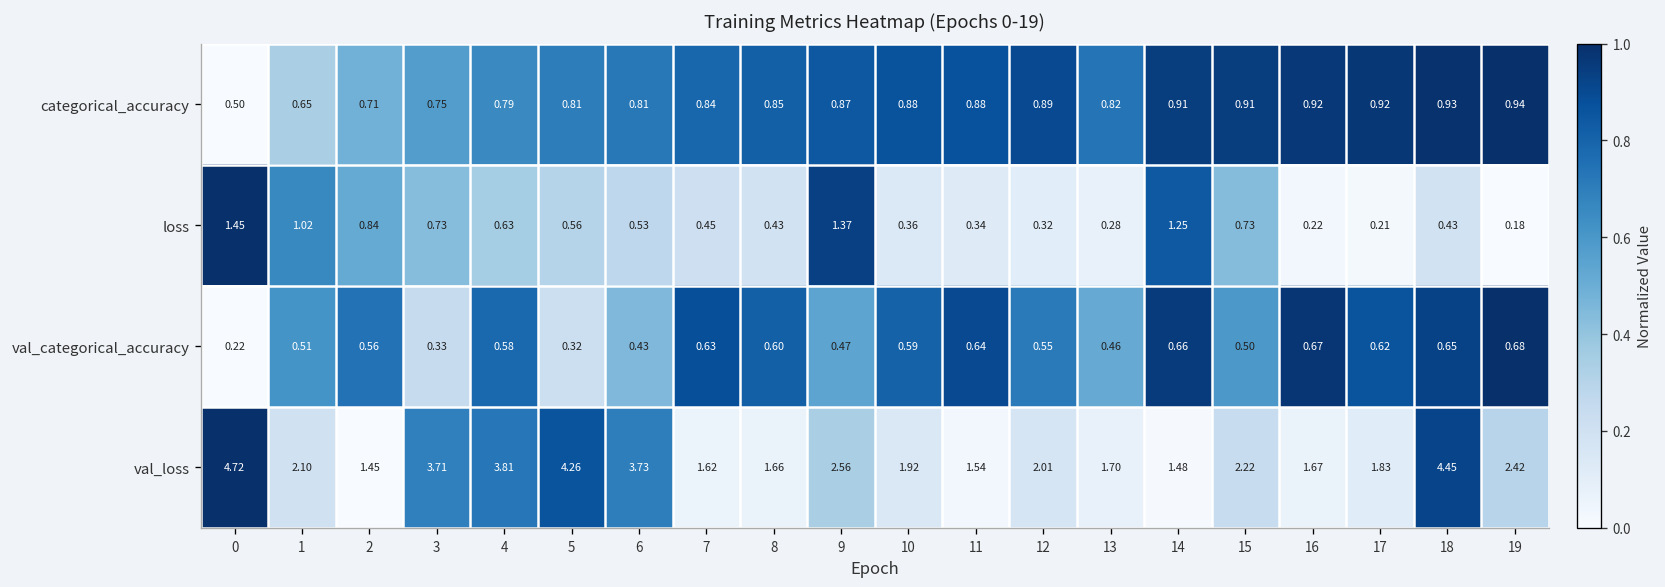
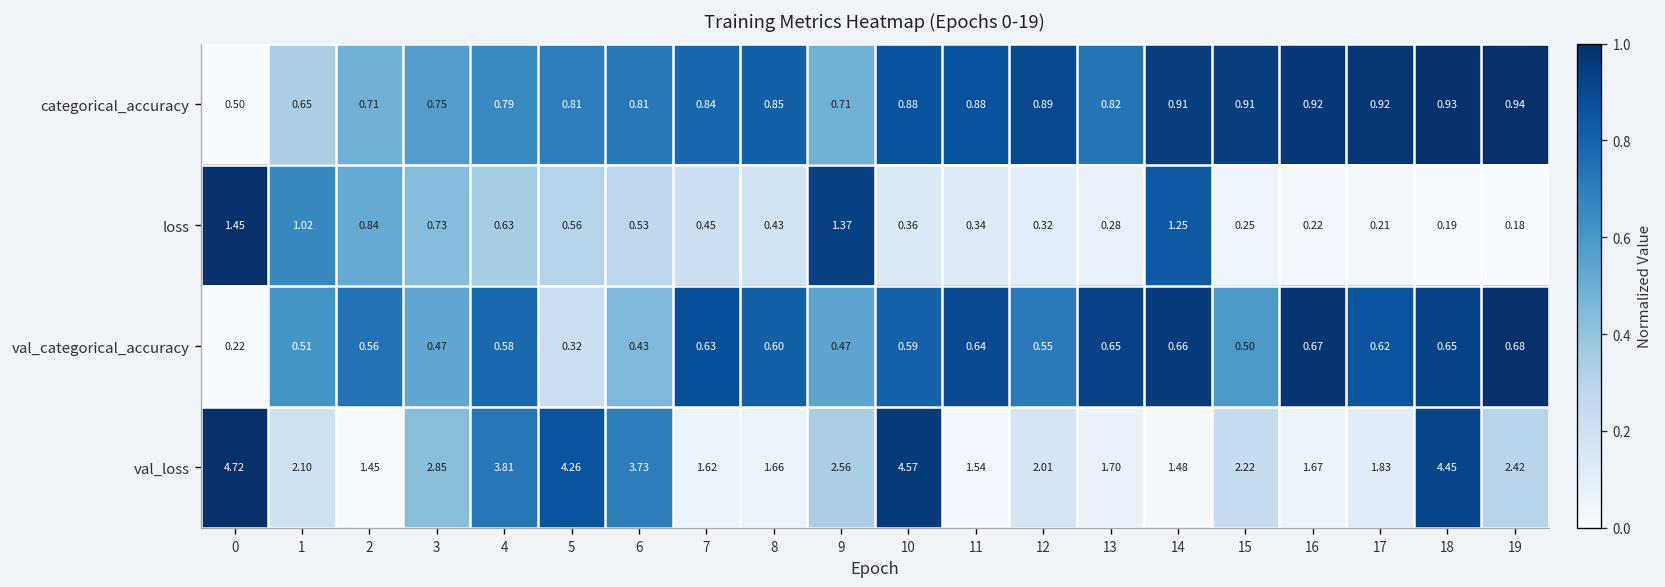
categorical_accuracy, 9: 0.87 -> 0.71
loss, 15: 0.73 -> 0.25
loss, 18: 0.43 -> 0.19
val_categorical_accuracy, 3: 0.33 -> 0.47
val_categorical_accuracy, 13: 0.46 -> 0.65
val_loss, 3: 3.71 -> 2.85
val_loss, 10: 1.92 -> 4.57
